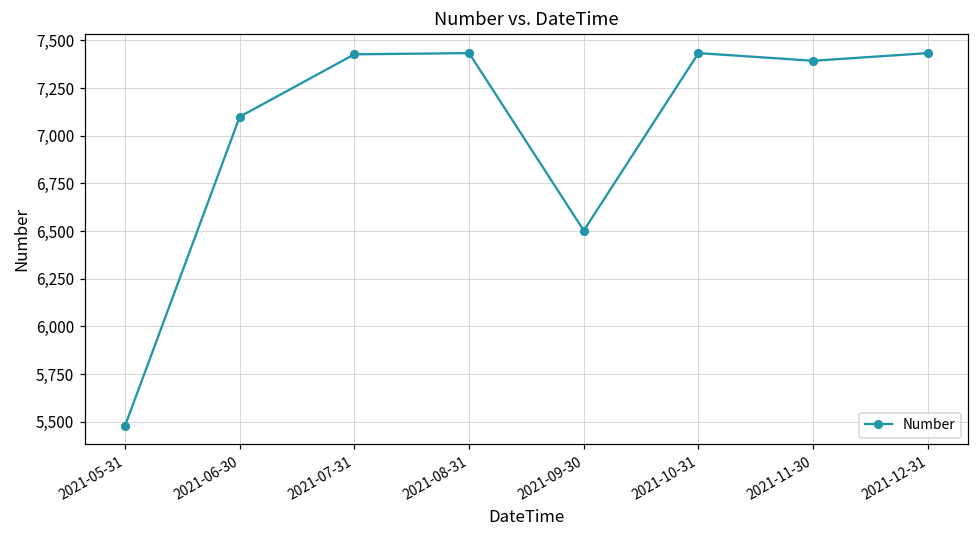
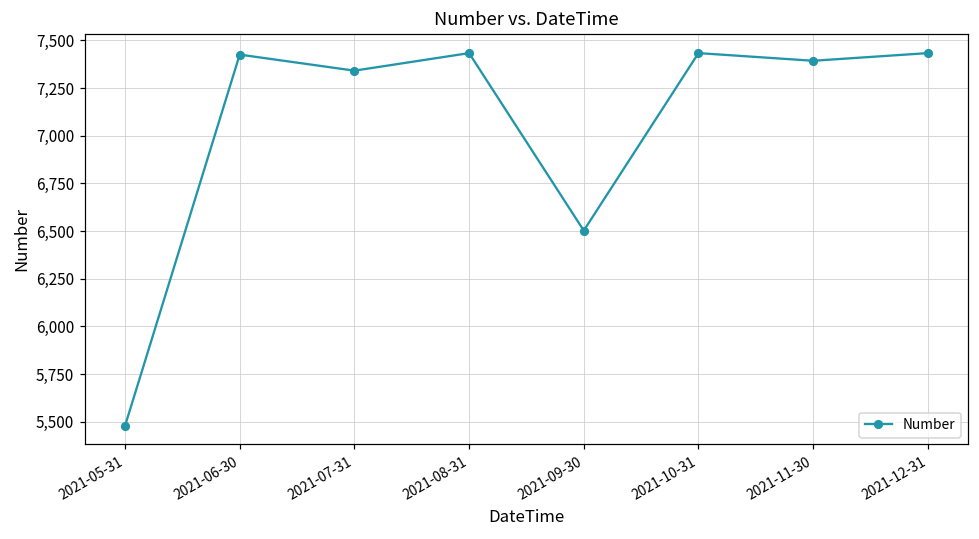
2021-06-30: 7,100 -> 7,430
2021-07-31: 7,430 -> 7,340
